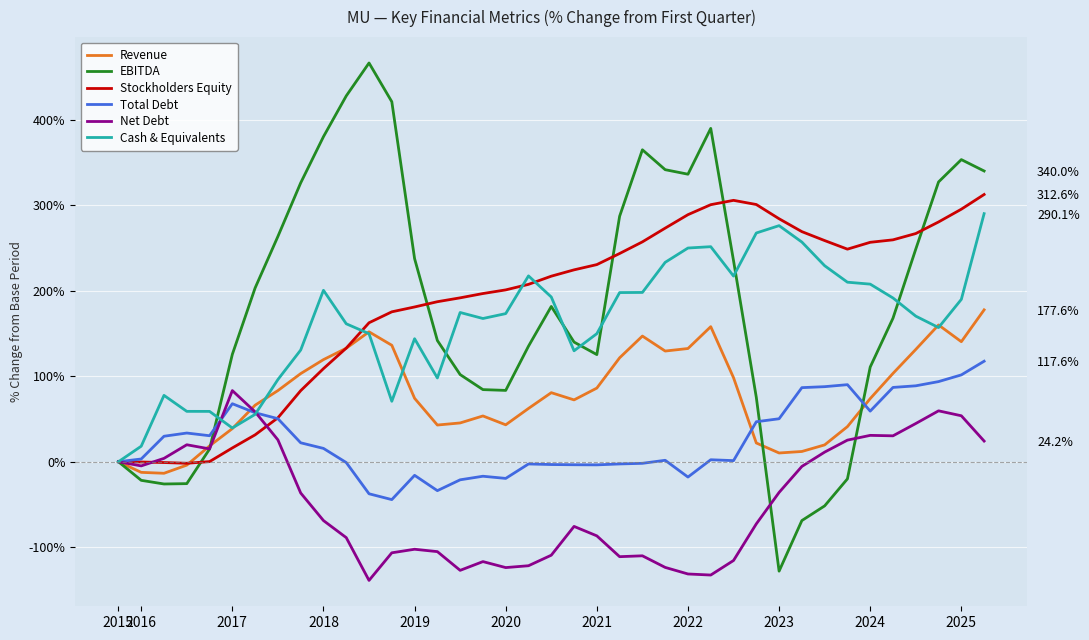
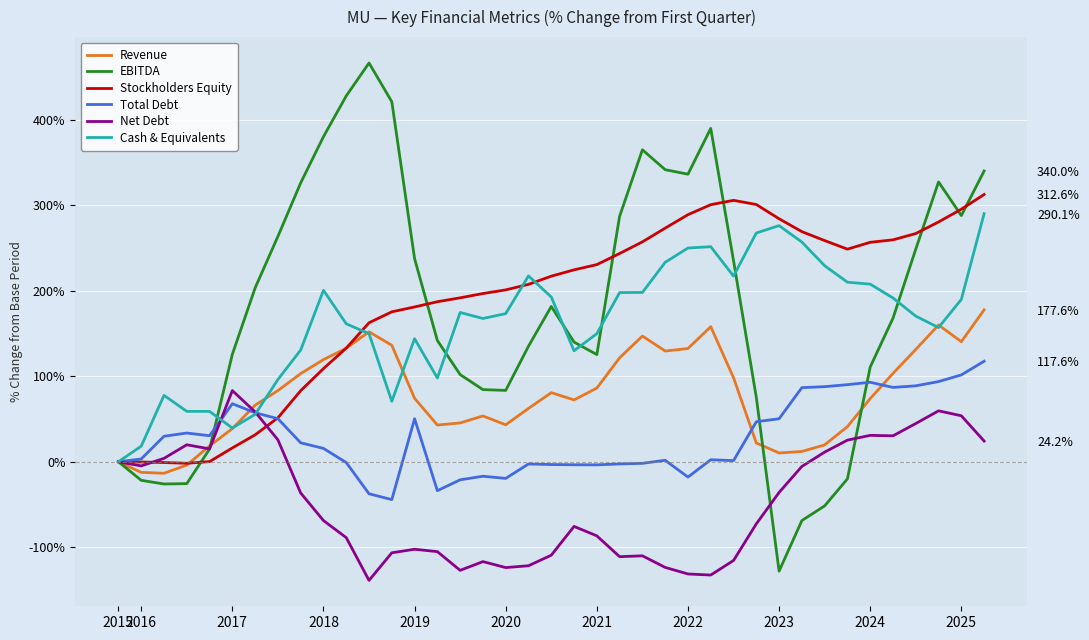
Total Debt, 2019: -20% -> 50%
Total Debt, 2024: 60% -> 90%
EBITDA, 2025: 350% -> 290%
